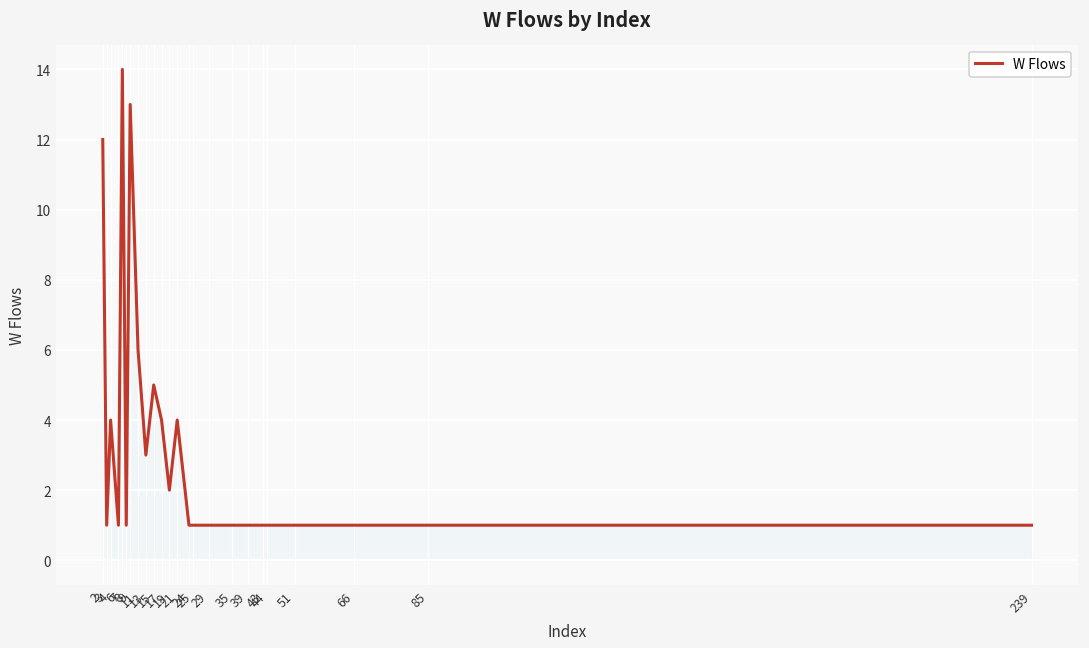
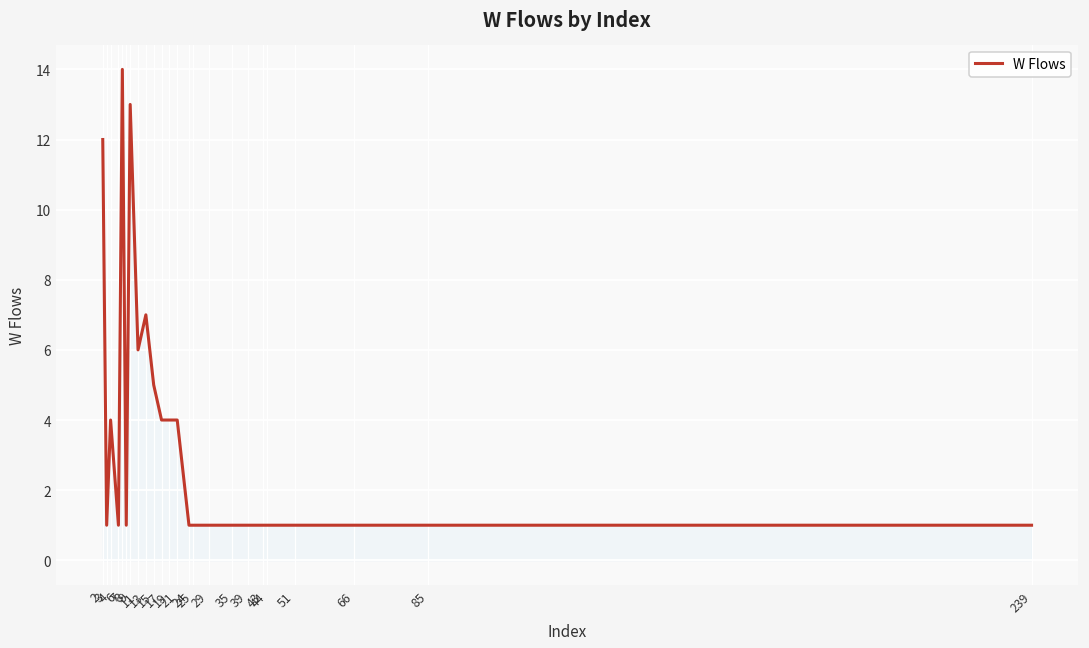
13: 3 -> 7
19: 2 -> 4
